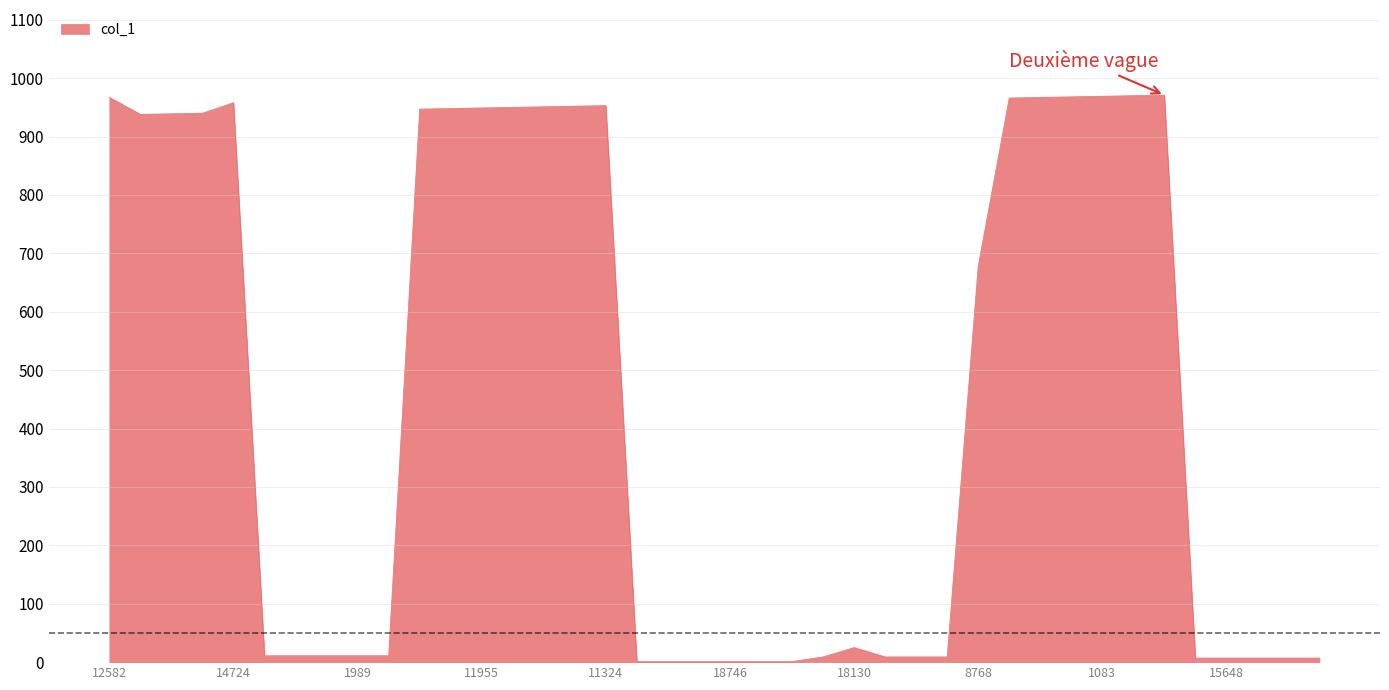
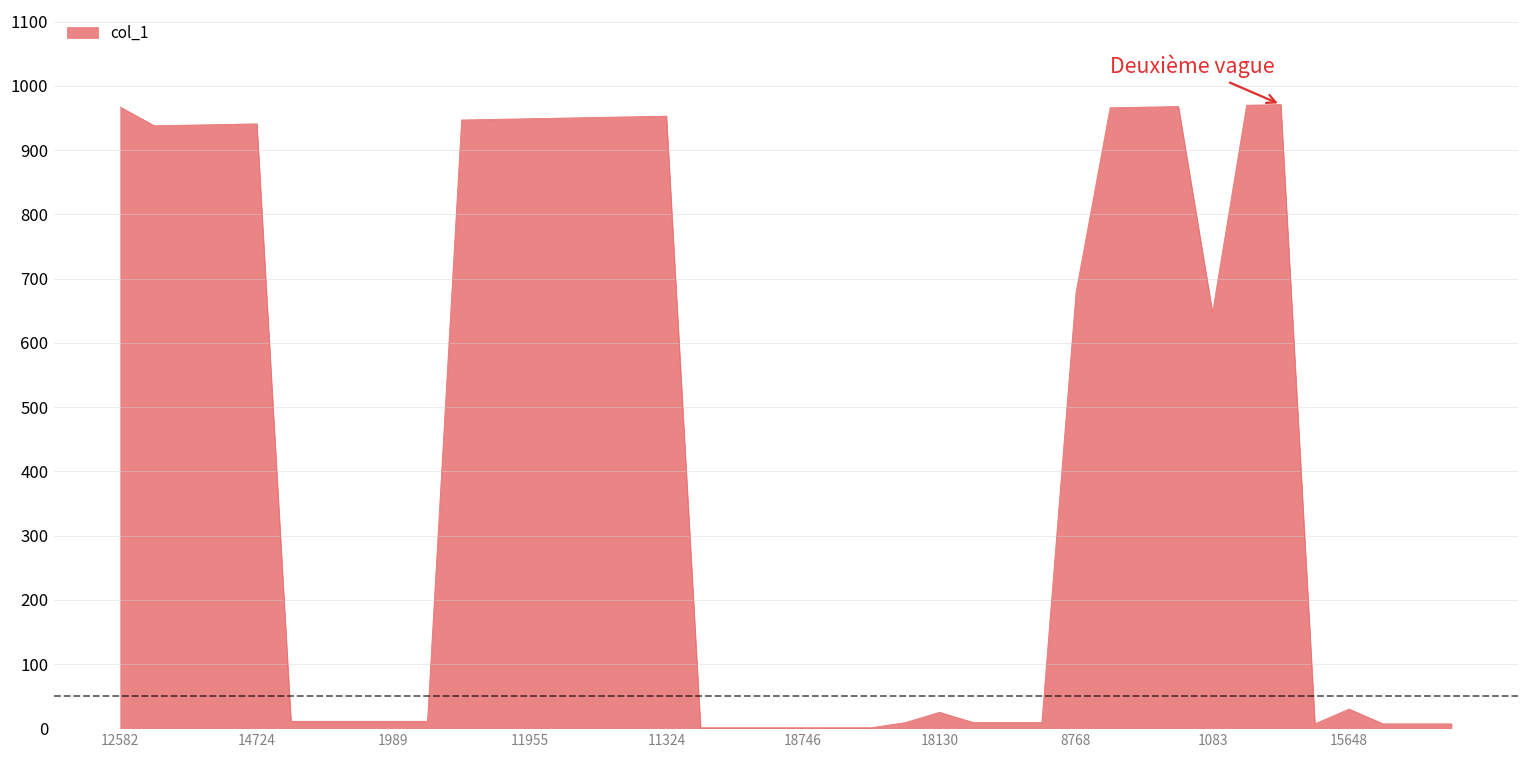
14724: 960 -> 940
1083: 970 -> 650
15648: 10 -> 30
